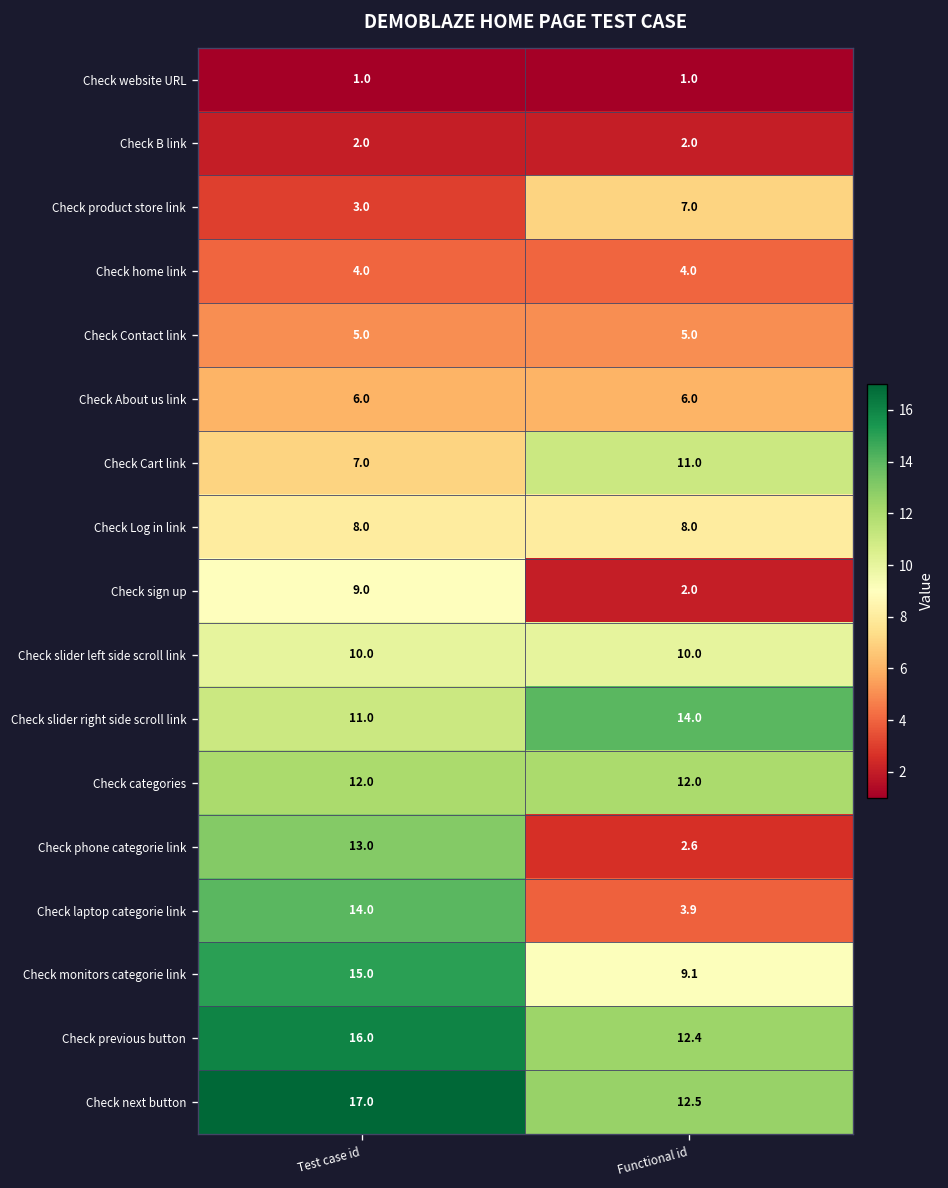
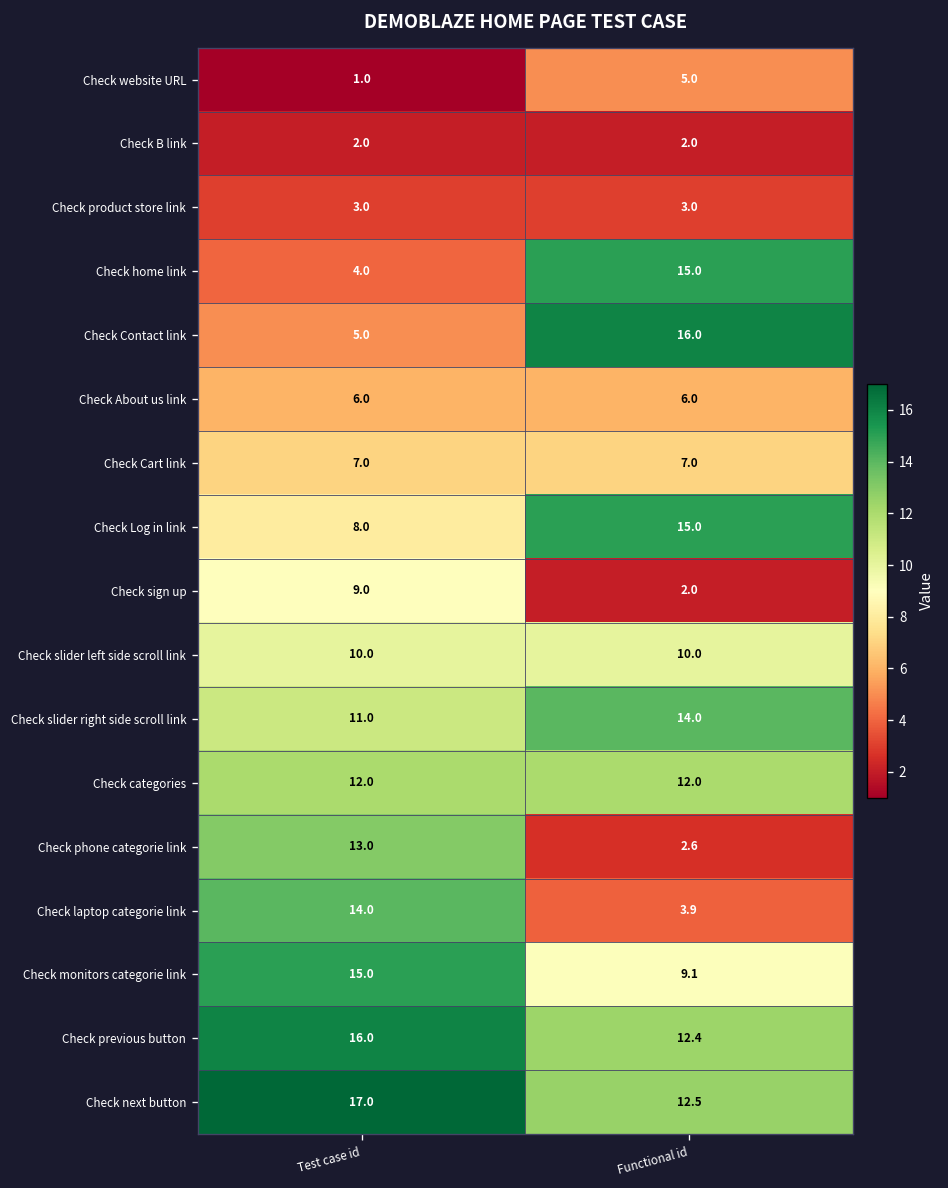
Check website URL, Functional id: 1.0 -> 5.0
Check product store link, Functional id: 7.0 -> 3.0
Check home link, Functional id: 4.0 -> 15.0
Check Contact link, Functional id: 5.0 -> 16.0
Check Cart link, Functional id: 11.0 -> 7.0
Check Log in link, Functional id: 8.0 -> 15.0
